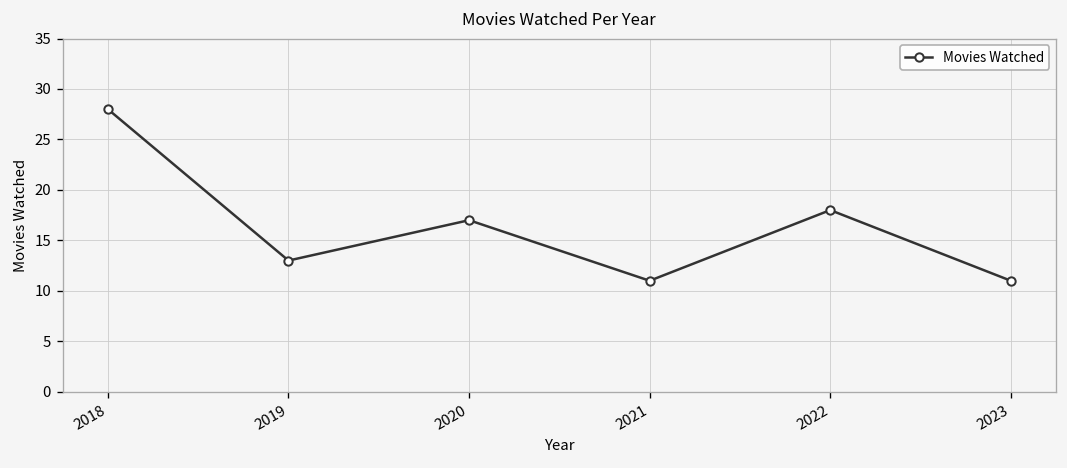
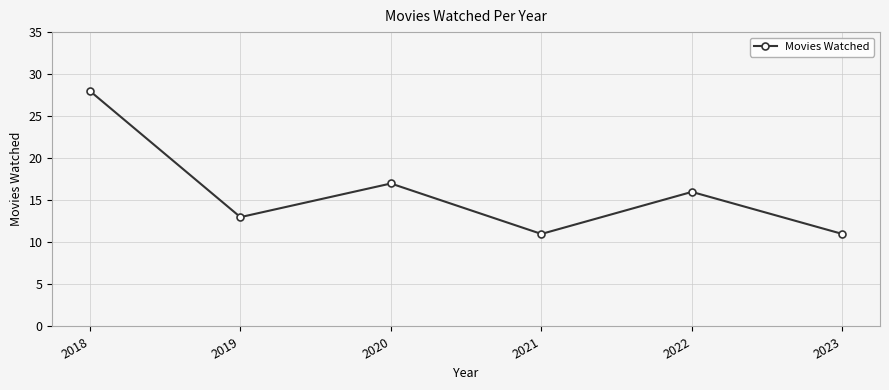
2022: 18 -> 16
